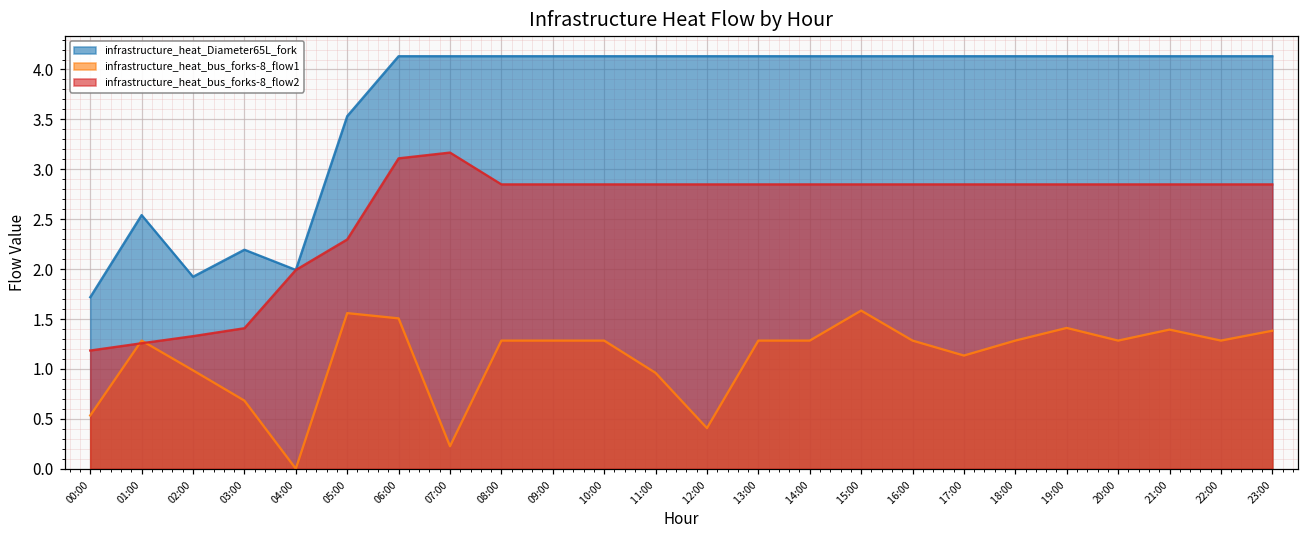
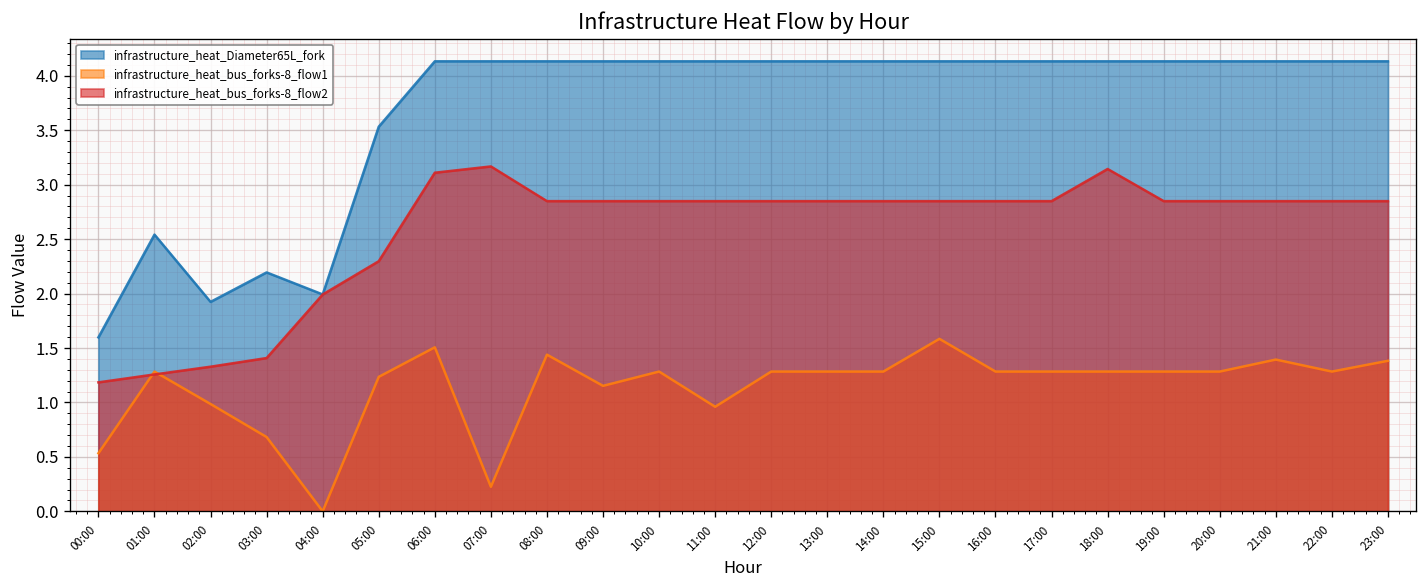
infrastructure_heat_Diameter65L_fork, 00:00: 1.7 -> 1.6
infrastructure_heat_bus_forks-8_flow1, 05:00: 1.6 -> 1.2
infrastructure_heat_bus_forks-8_flow1, 08:00: 1.3 -> 1.4
infrastructure_heat_bus_forks-8_flow1, 09:00: 1.3 -> 1.2
infrastructure_heat_bus_forks-8_flow1, 12:00: 0.4 -> 1.3
infrastructure_heat_bus_forks-8_flow1, 17:00: 1.1 -> 1.3
infrastructure_heat_bus_forks-8_flow2, 18:00: 2.8 -> 3.1
infrastructure_heat_bus_forks-8_flow1, 19:00: 1.4 -> 1.3
